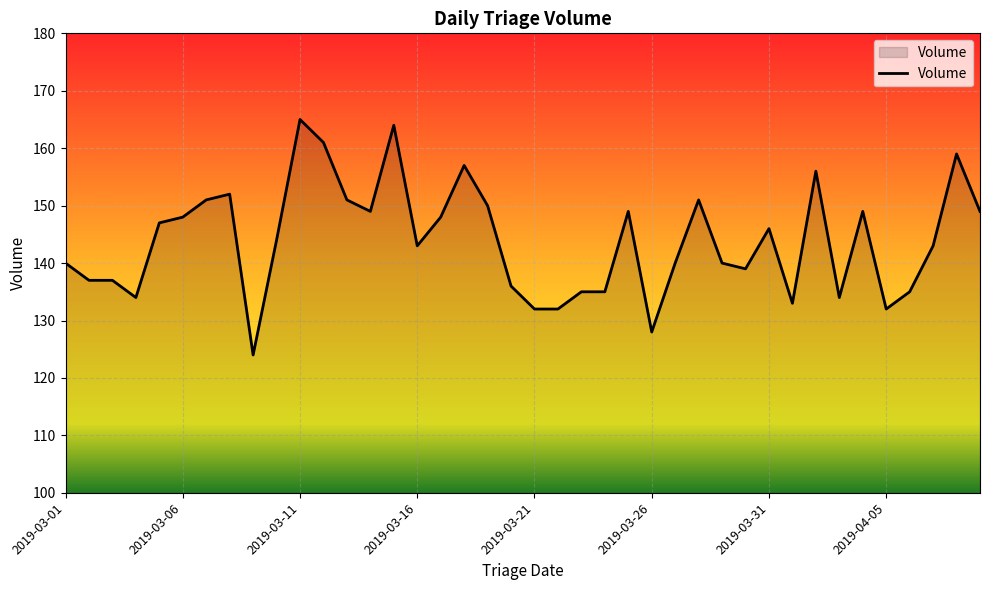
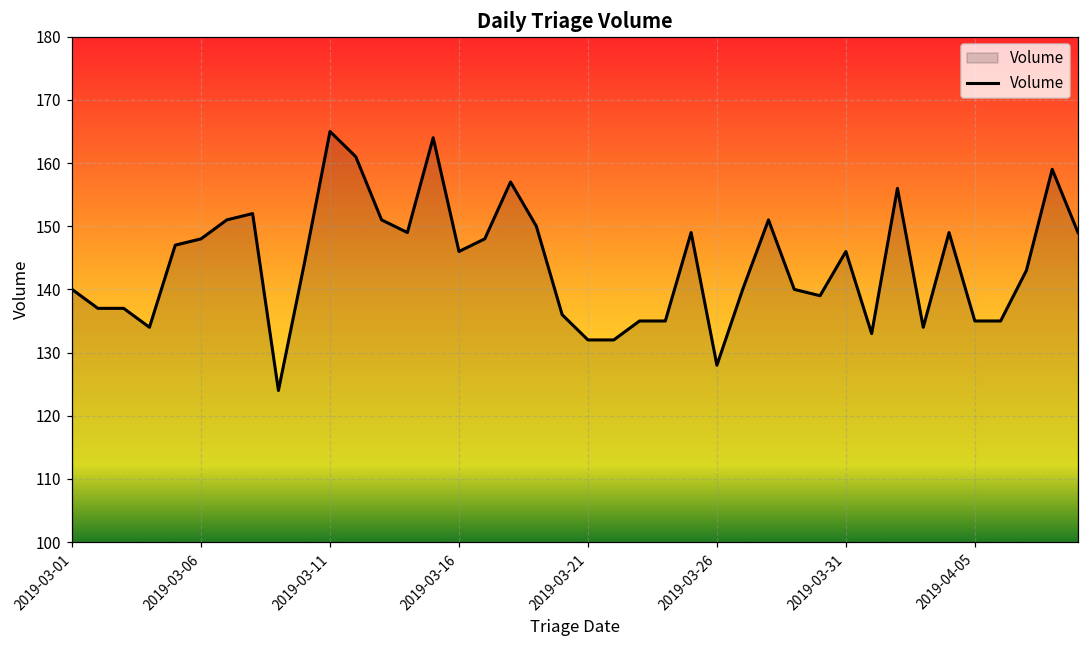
2019-03-16: 143 -> 146
2019-04-05: 132 -> 135
